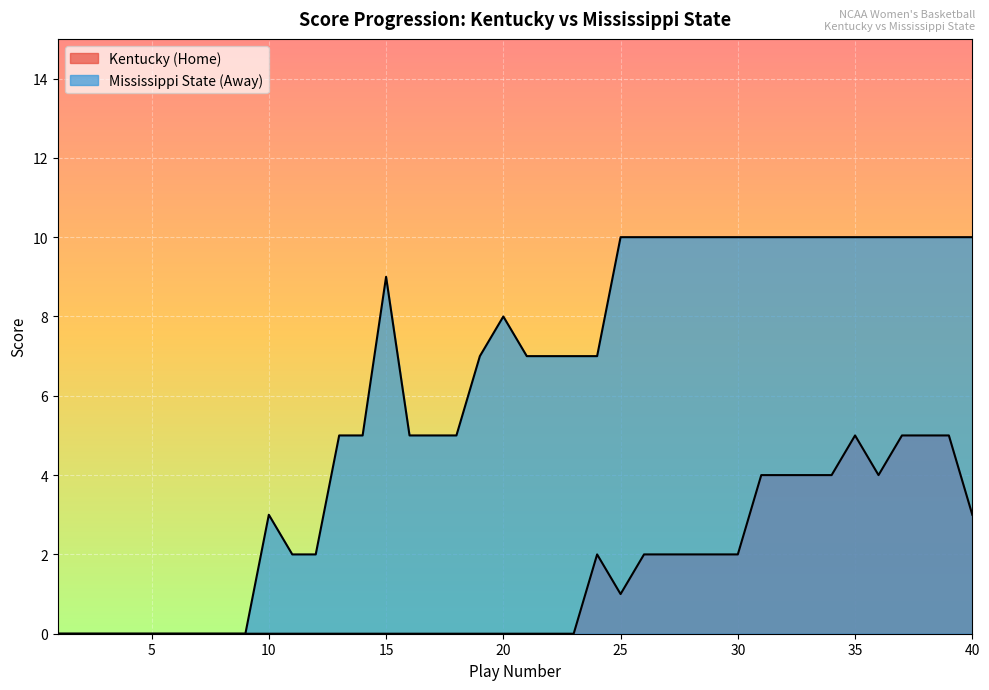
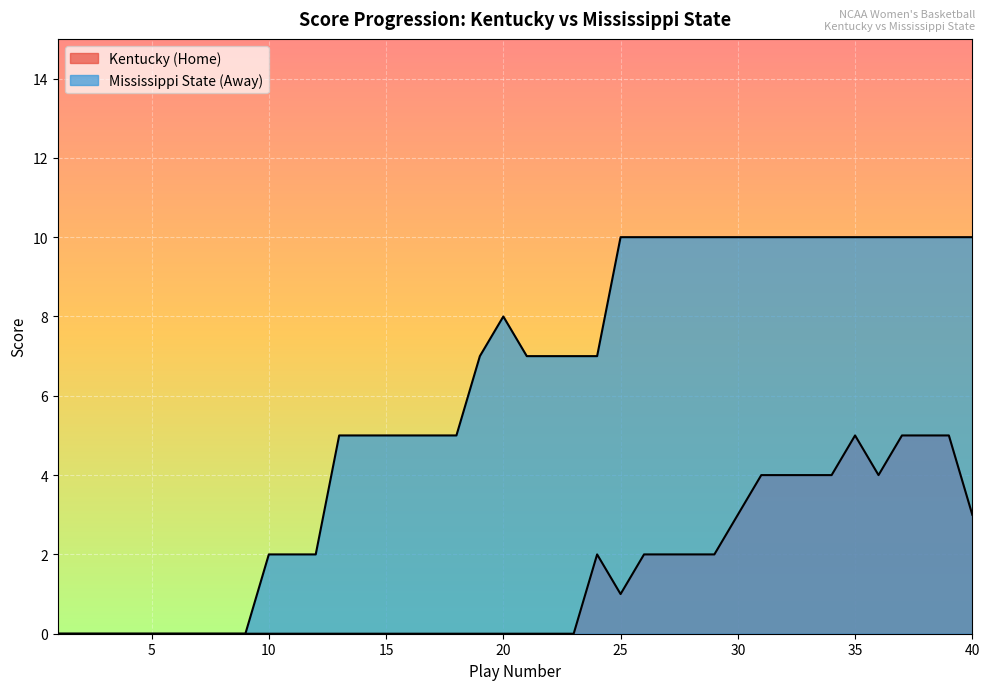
Mississippi State (Away), 10: 3 -> 2
Mississippi State (Away), 15: 9 -> 5
Kentucky (Home), 30: 2 -> 3
